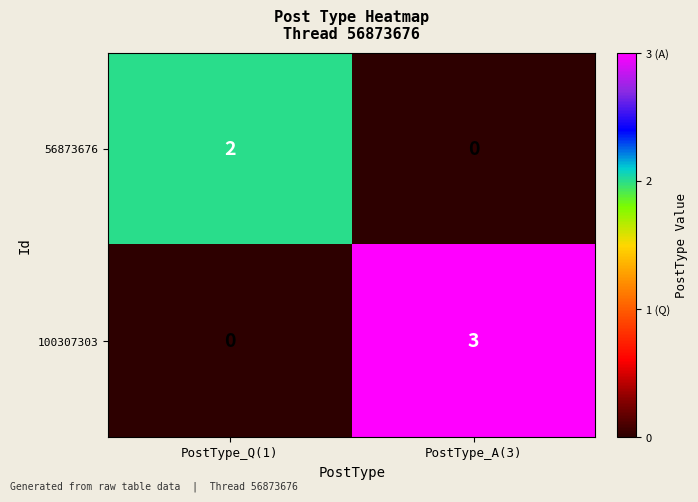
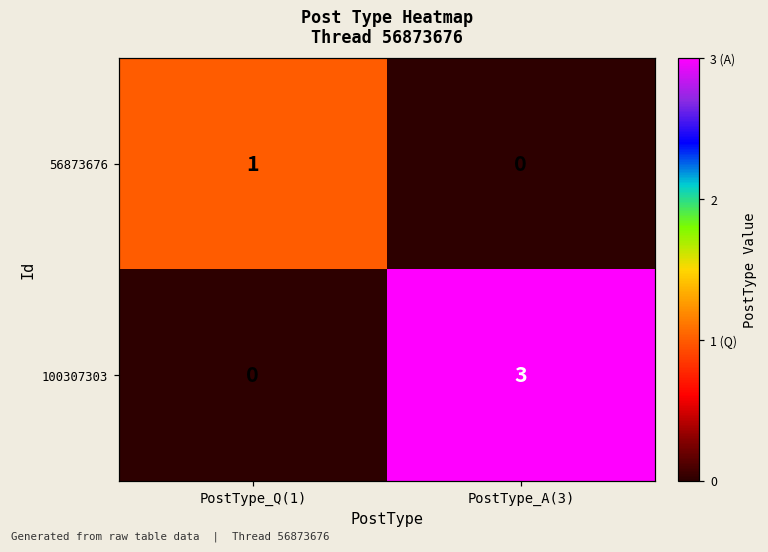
56873676, PostType_Q(1): 2 -> 1
